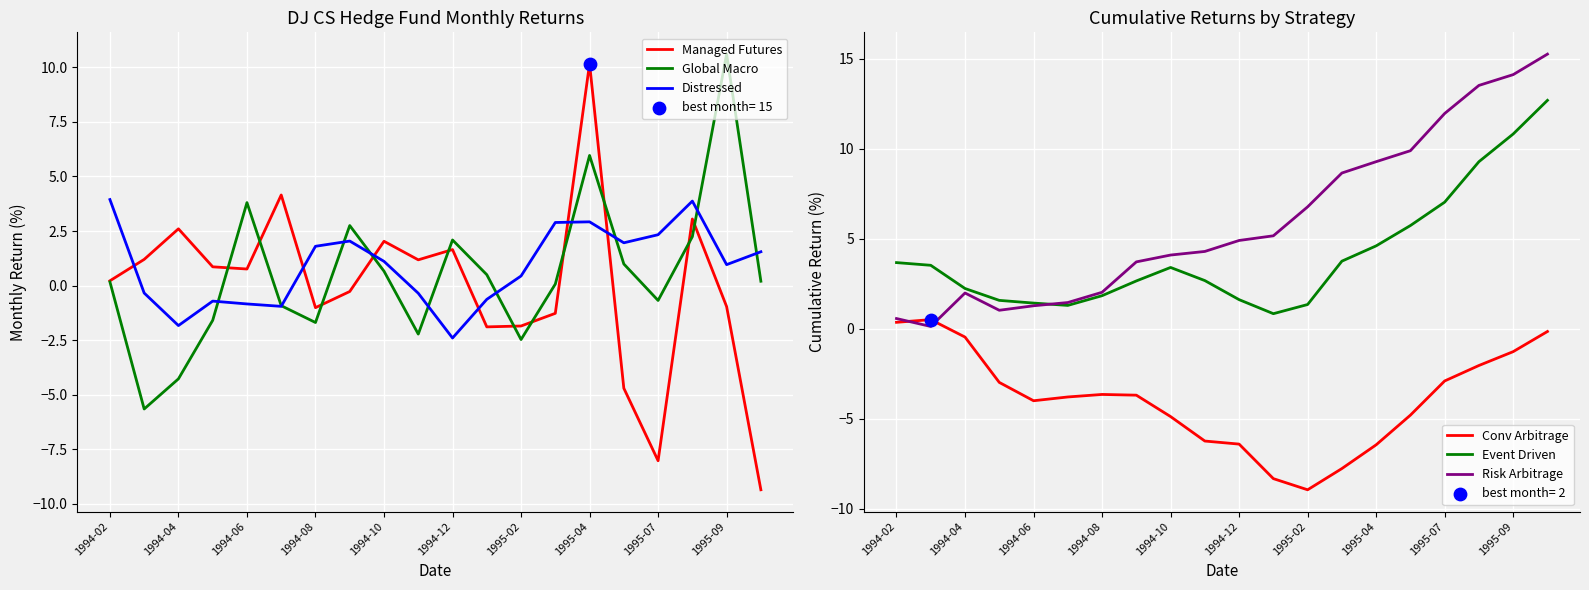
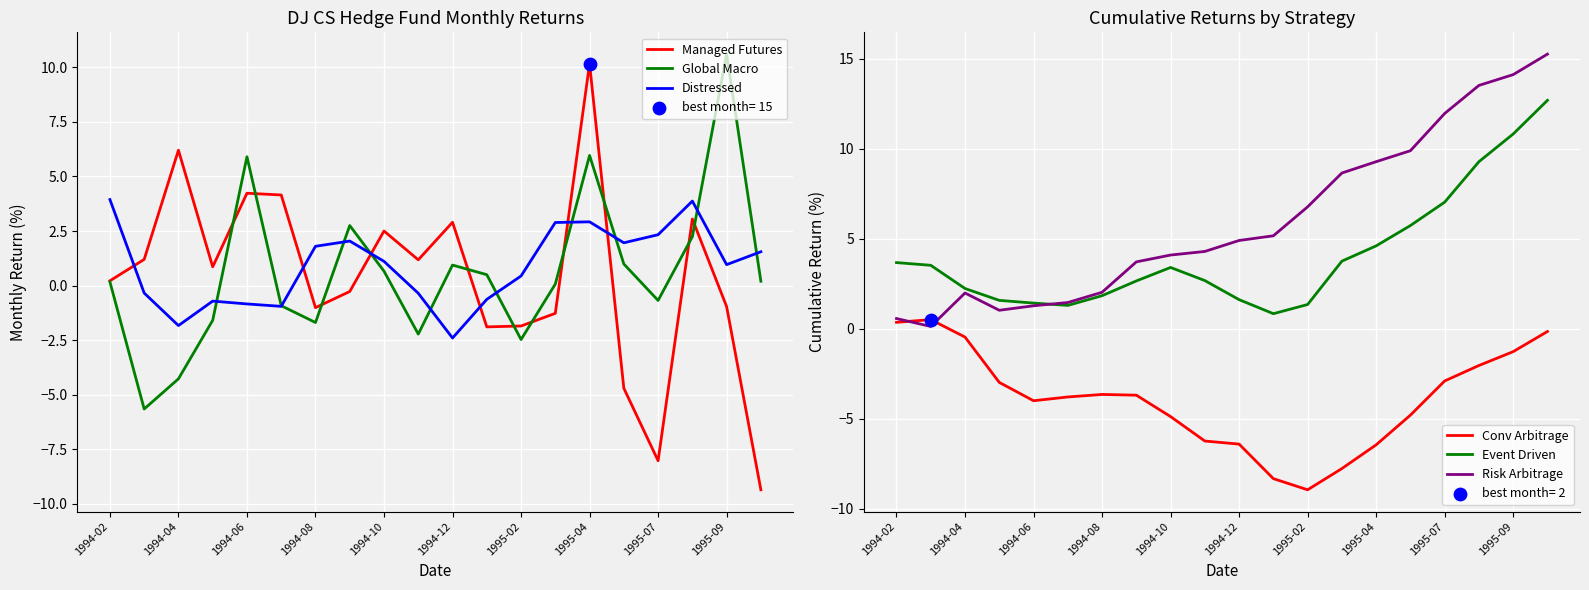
DJ CS Hedge Fund Monthly Returns, Managed Futures, 1994-04: 2.6 -> 6.2
DJ CS Hedge Fund Monthly Returns, Managed Futures, 1994-06: 0.8 -> 4.2
DJ CS Hedge Fund Monthly Returns, Global Macro, 1994-06: 3.8 -> 5.9
DJ CS Hedge Fund Monthly Returns, Managed Futures, 1994-10: 2.0 -> 2.5
DJ CS Hedge Fund Monthly Returns, Managed Futures, 1994-12: 1.7 -> 2.9
DJ CS Hedge Fund Monthly Returns, Global Macro, 1994-12: 2.1 -> 0.9
